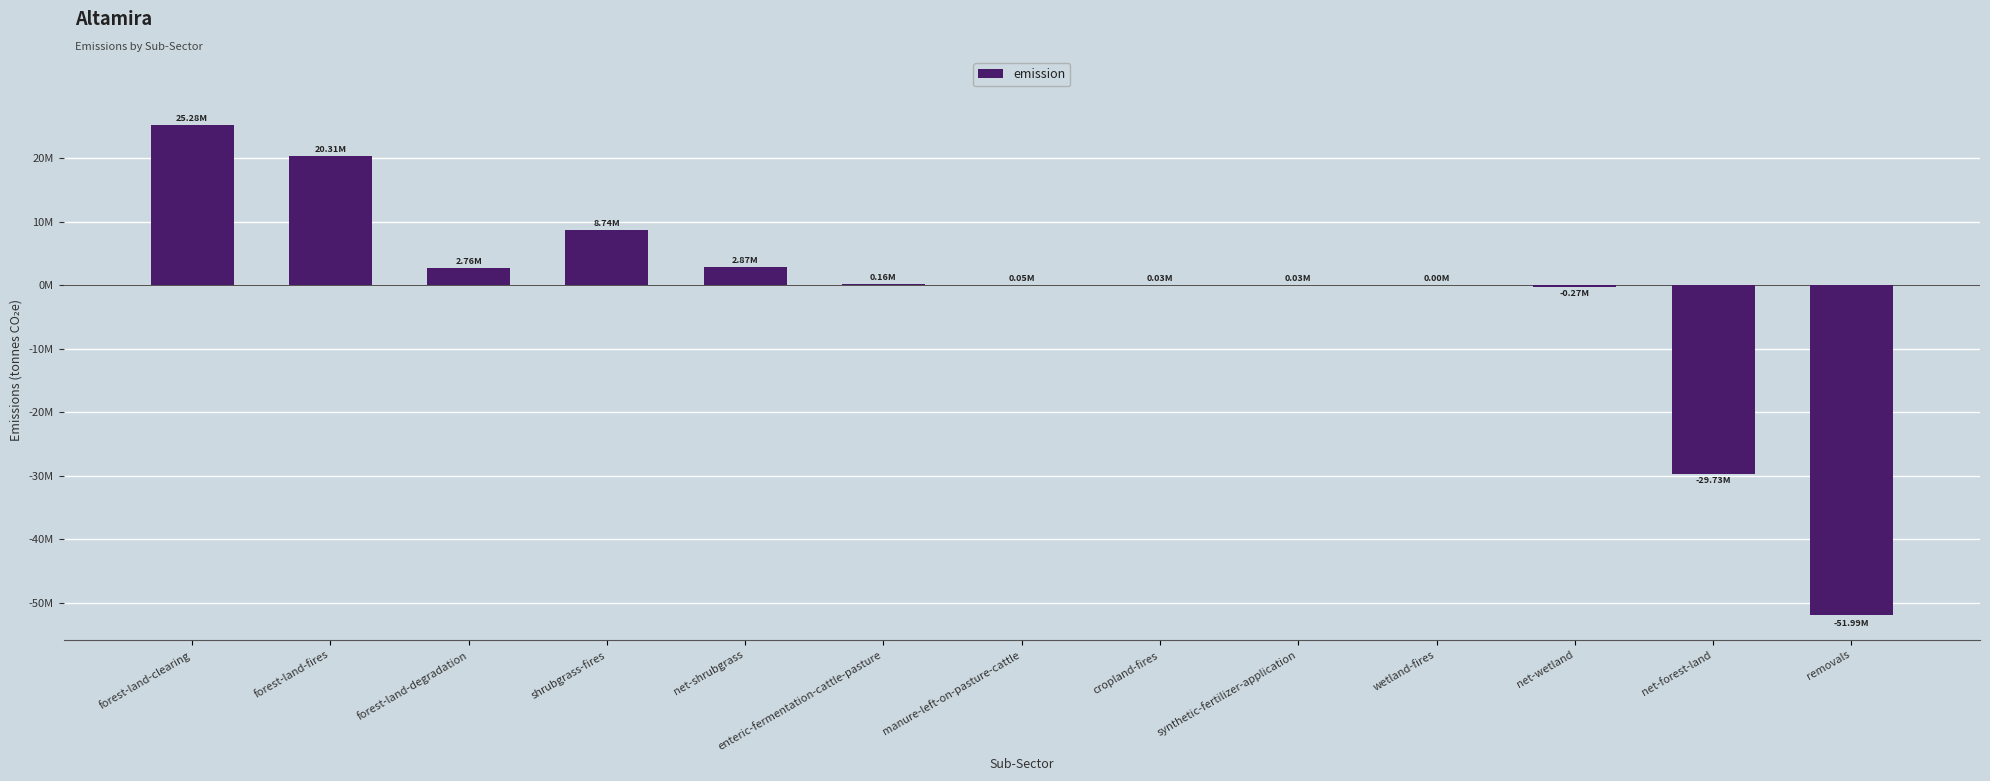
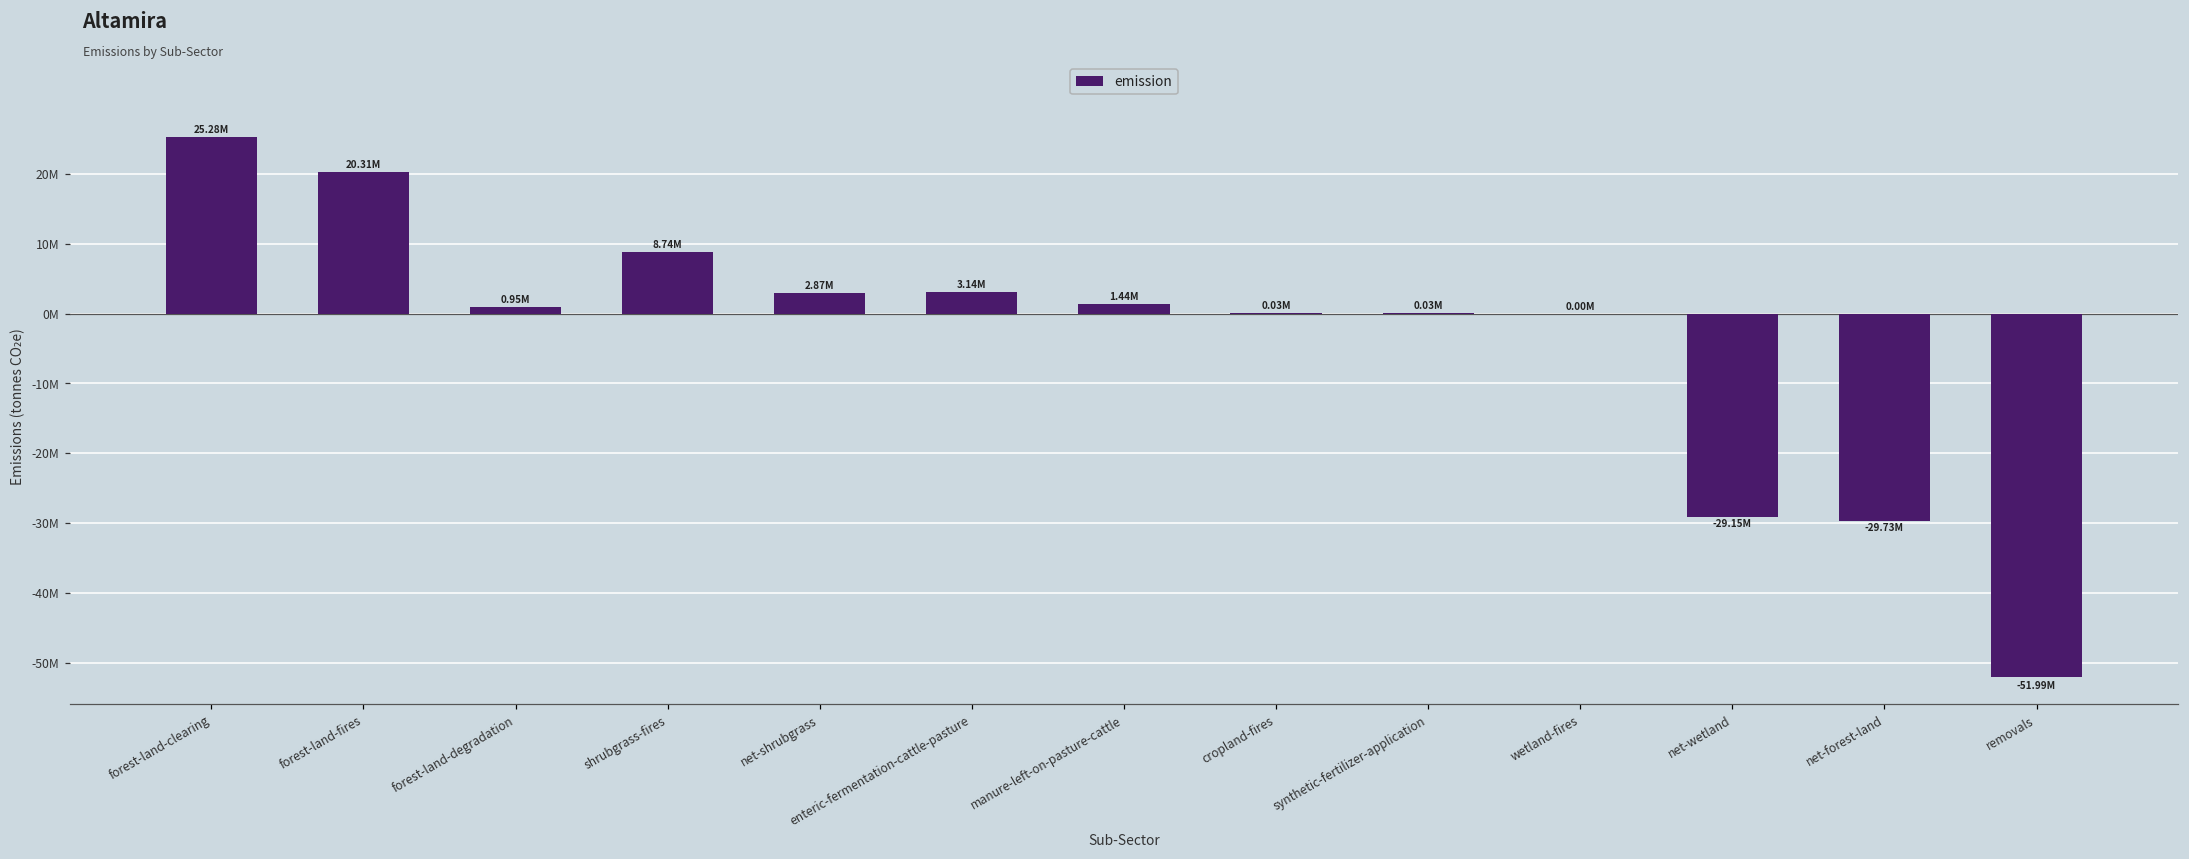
forest-land-degradation: 2.76M -> 0.95M
enteric-fermentation-cattle-pasture: 0.16M -> 3.14M
manure-left-on-pasture-cattle: 0.05M -> 1.44M
net-wetland: -0.27M -> -29.15M
